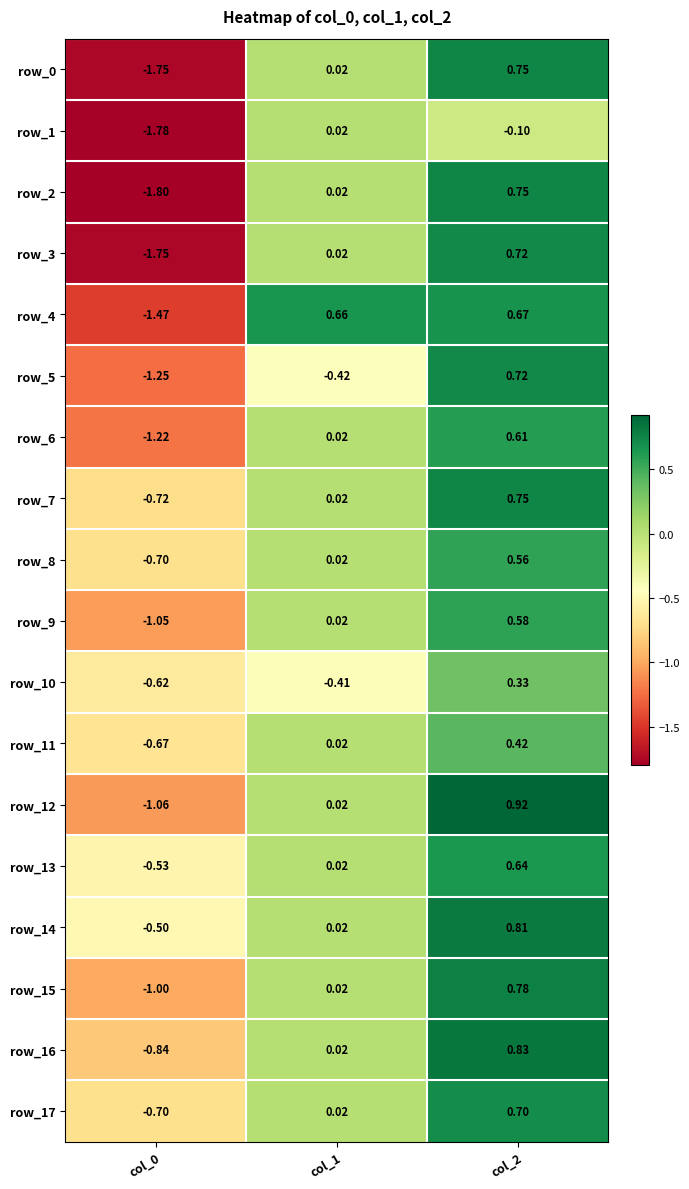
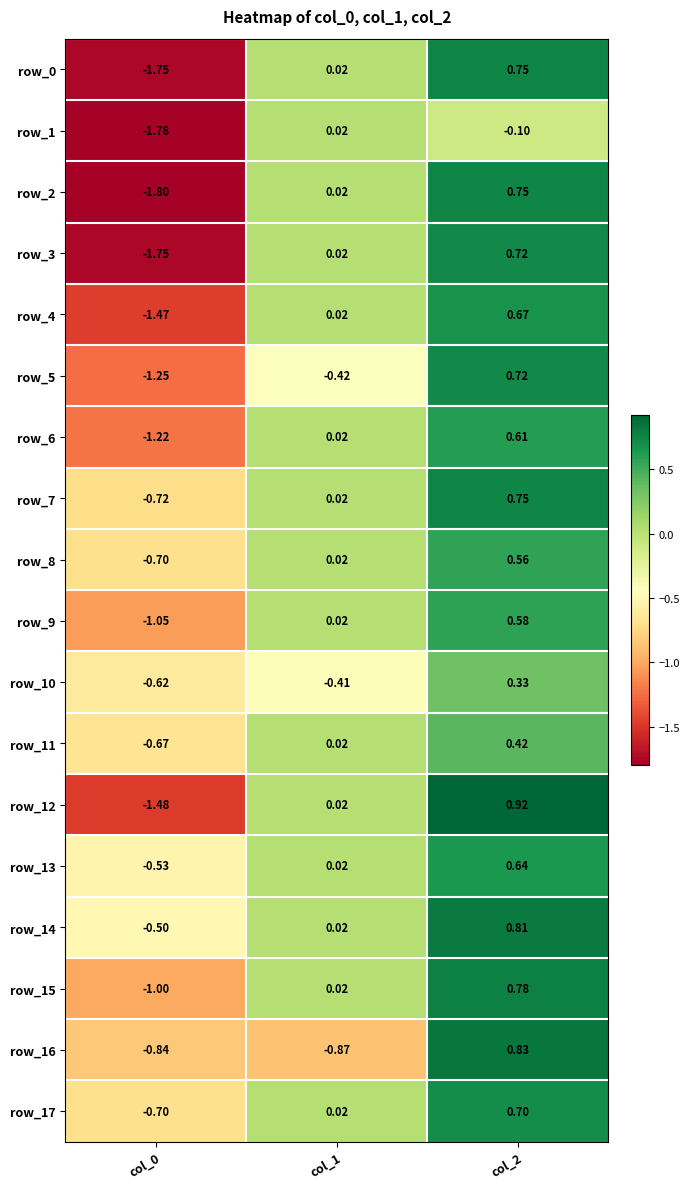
row_4, col_1: 0.66 -> 0.02
row_12, col_0: -1.06 -> -1.48
row_16, col_1: 0.02 -> -0.87
